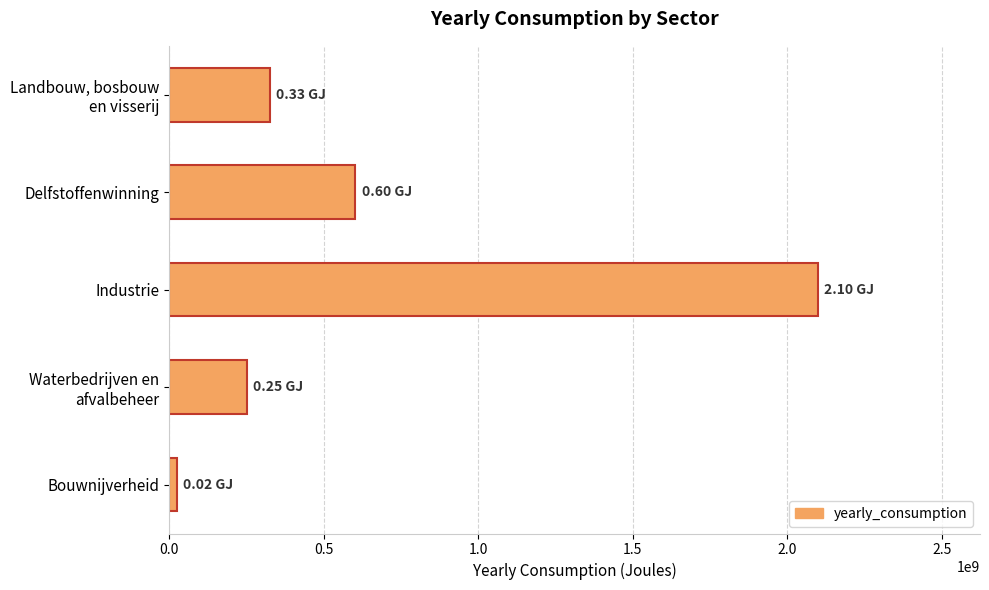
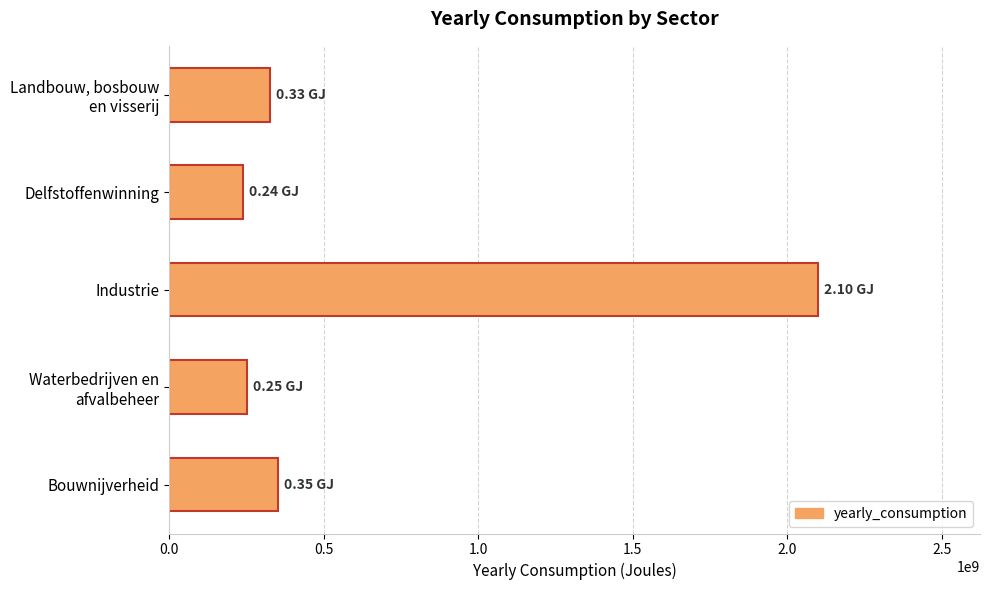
Delfstoffenwinning: 0.60 -> 0.24
Bouwnijverheid: 0.02 -> 0.35
